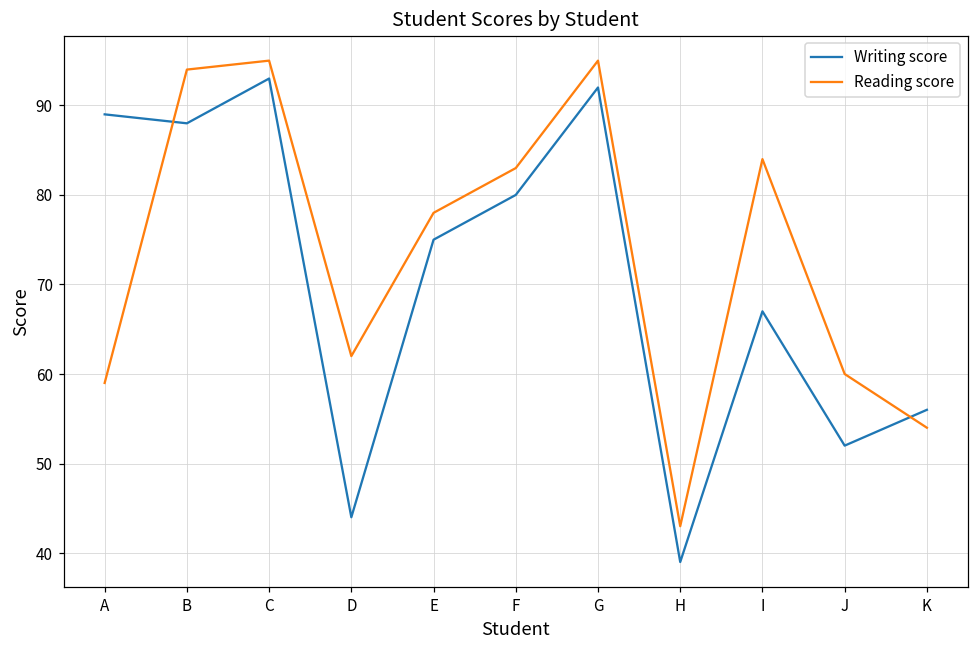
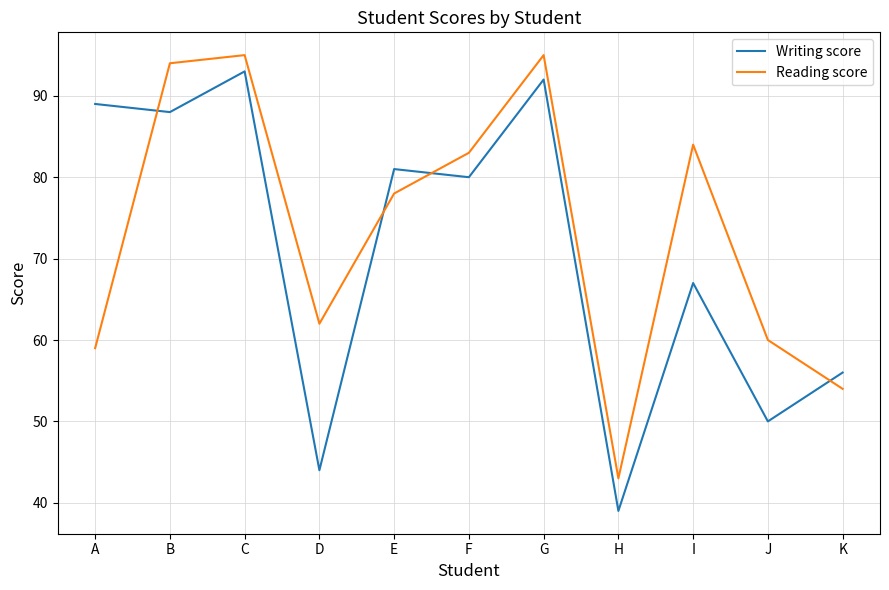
Writing score, E: 75 -> 81
Writing score, J: 52 -> 50
